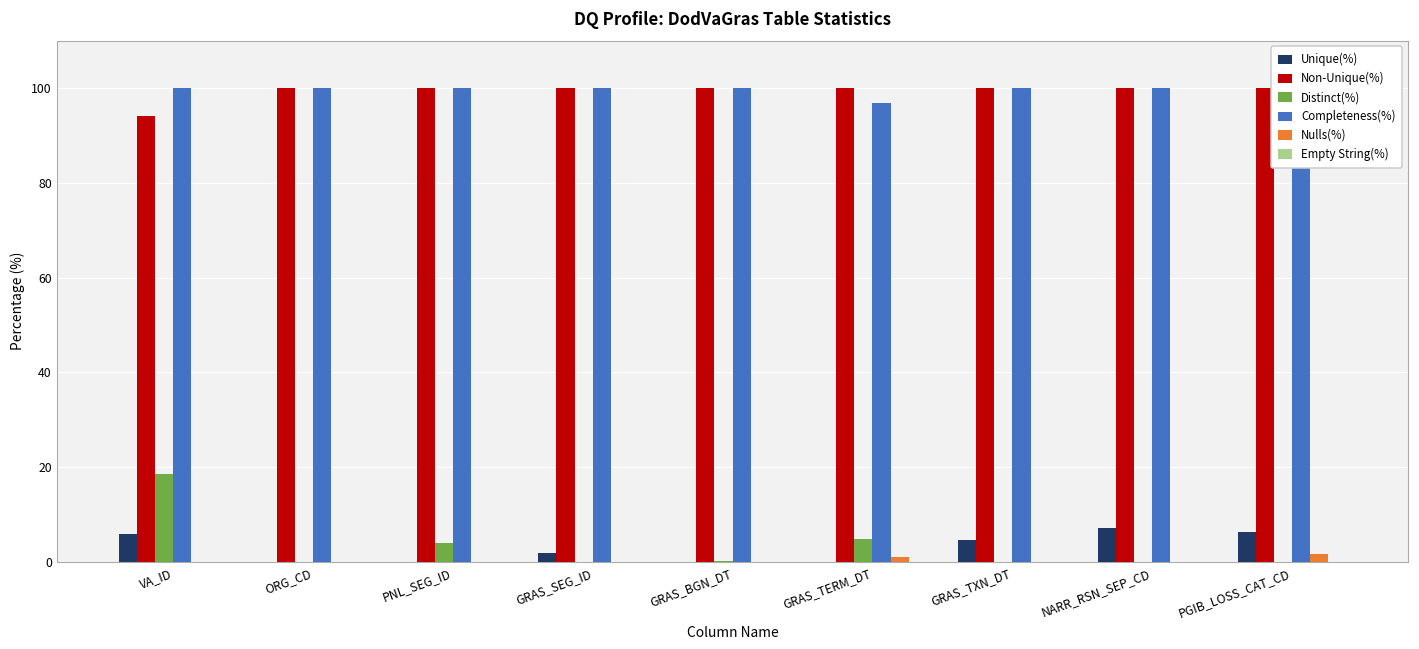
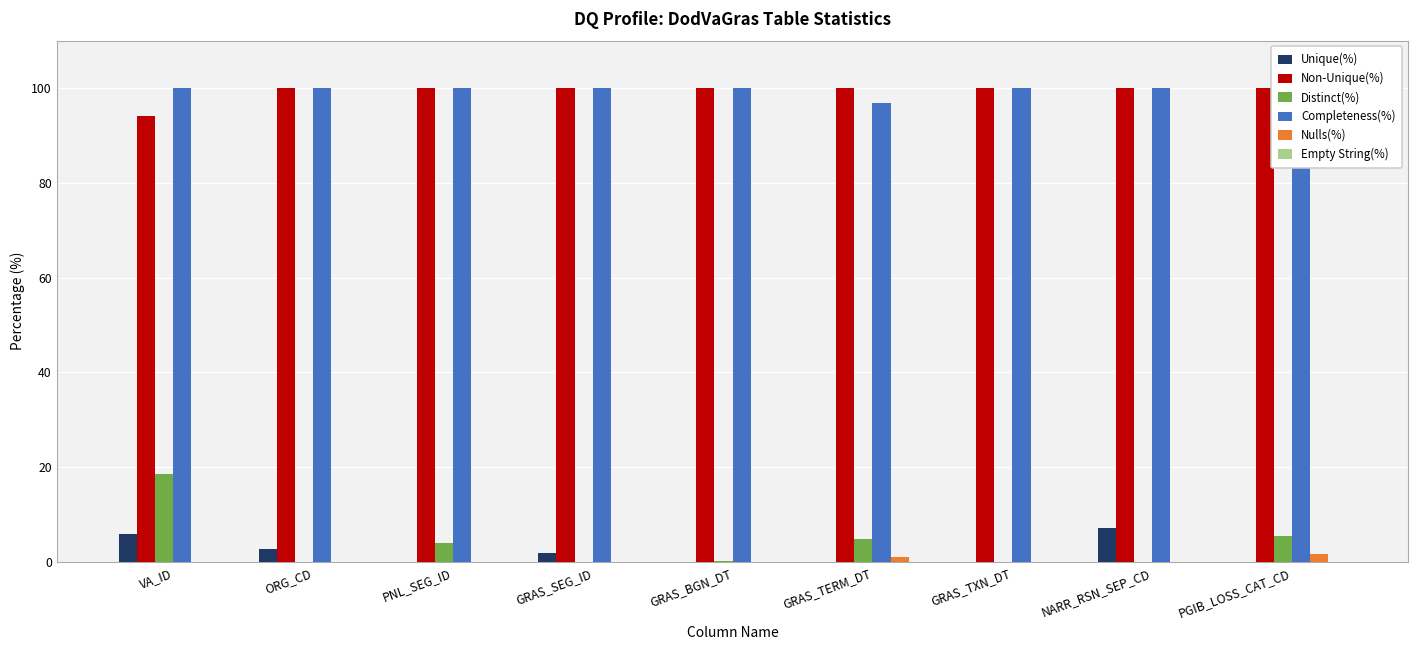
Unique(%), ORG_CD: 0 -> 3
Unique(%), GRAS_TXN_DT: 5 -> 0
Unique(%), PGIB_LOSS_CAT_CD: 6 -> 0
Distinct(%), PGIB_LOSS_CAT_CD: 0 -> 5
